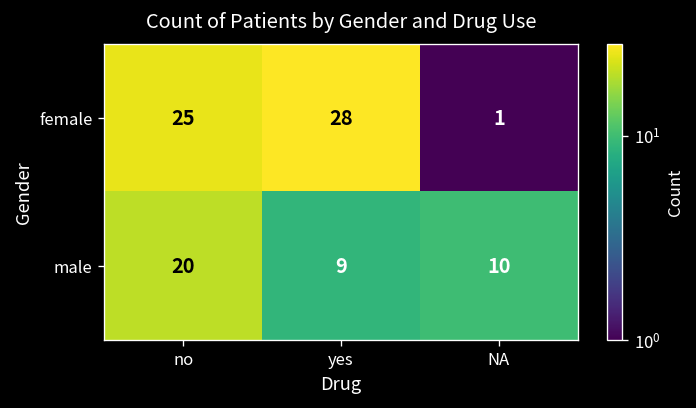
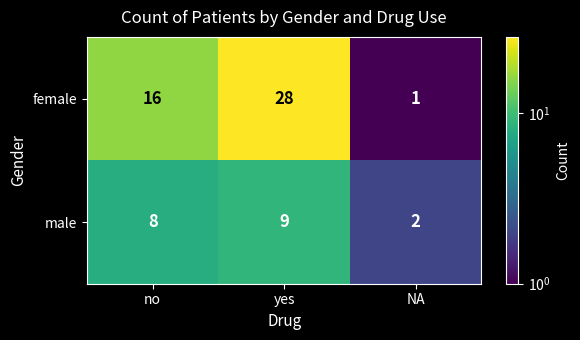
female, no: 25 -> 16
male, no: 20 -> 8
male, NA: 10 -> 2
